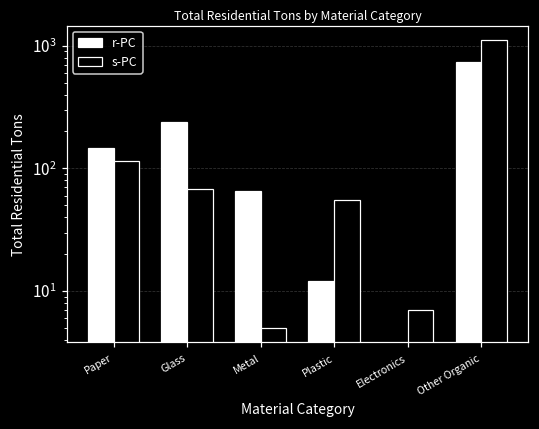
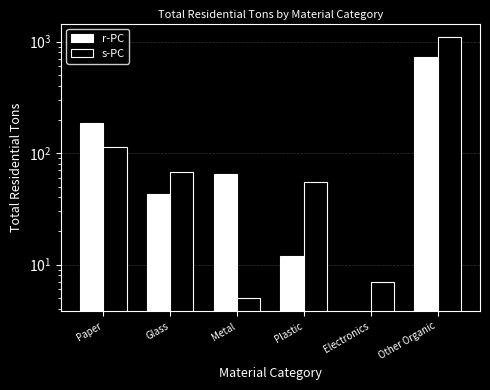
r-PC, Paper: 150 -> 190
r-PC, Glass: 240 -> 43
